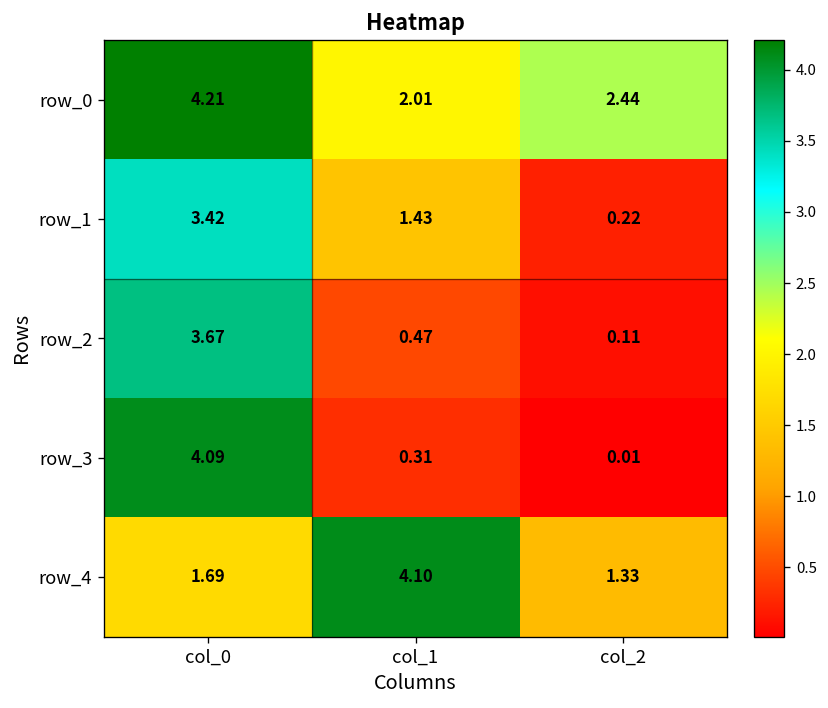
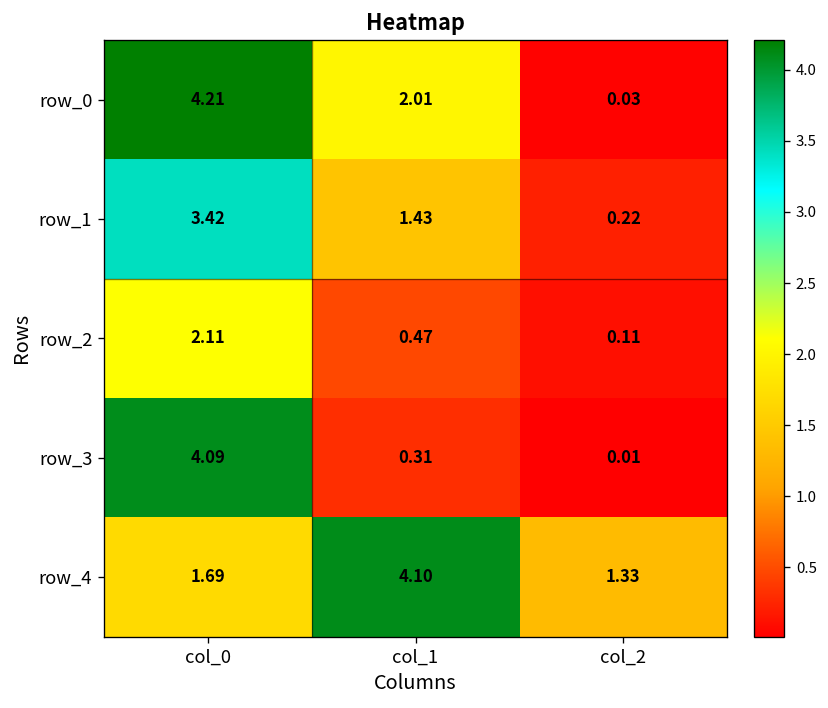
row_0, col_2: 2.44 -> 0.03
row_2, col_0: 3.67 -> 2.11
